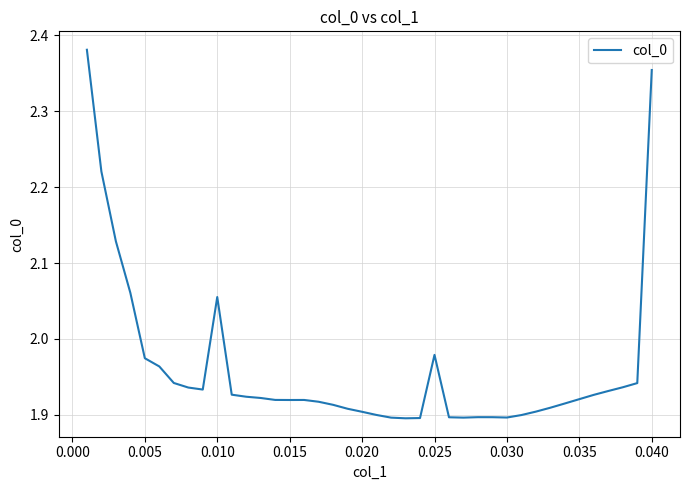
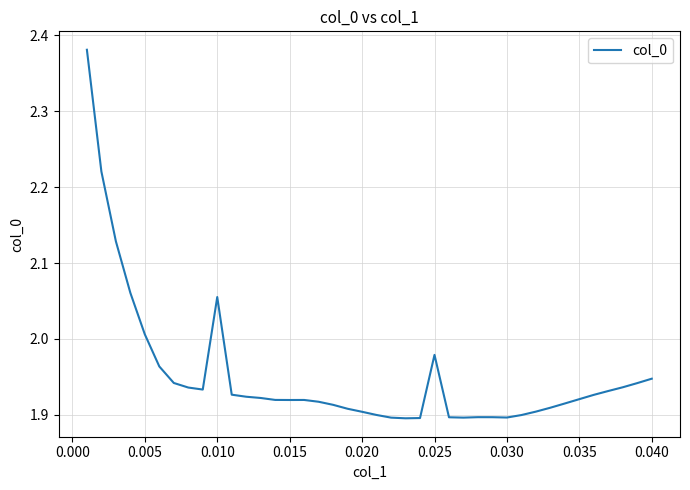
0.005: 1.97 -> 2.01
0.040: 2.35 -> 1.95
